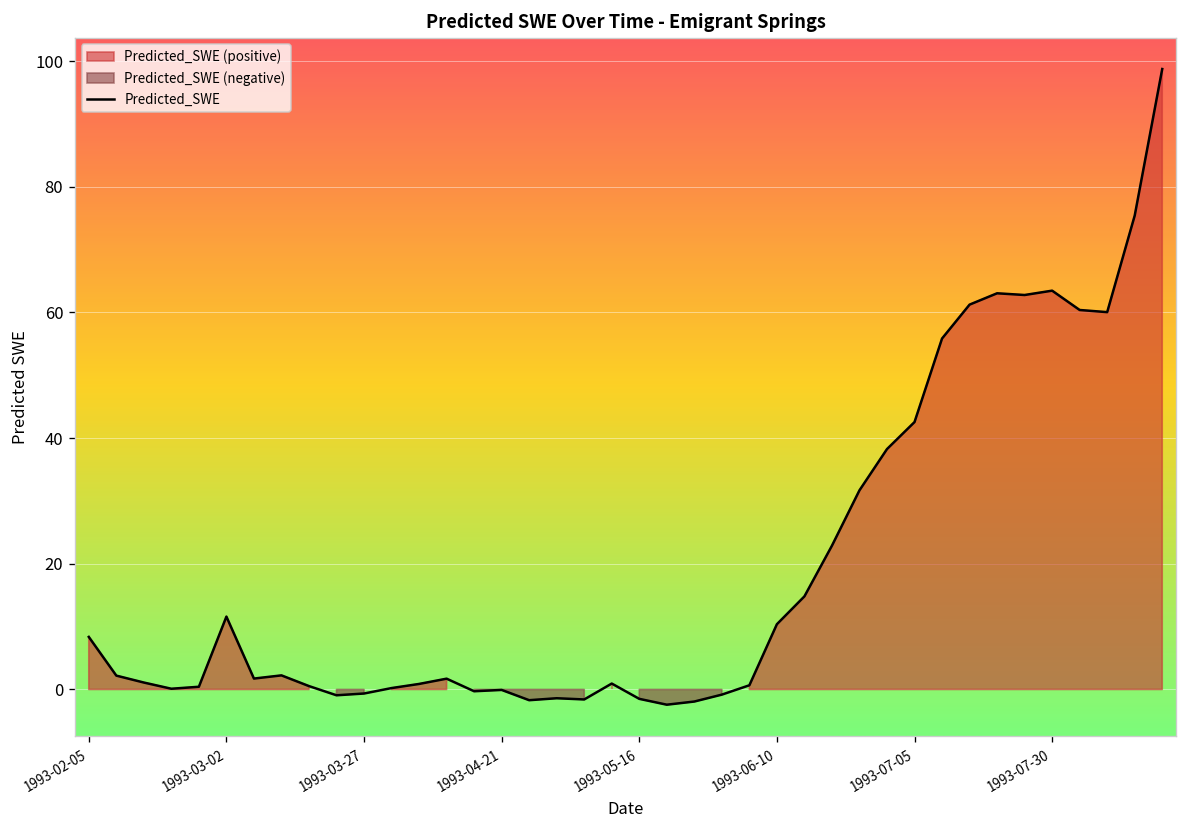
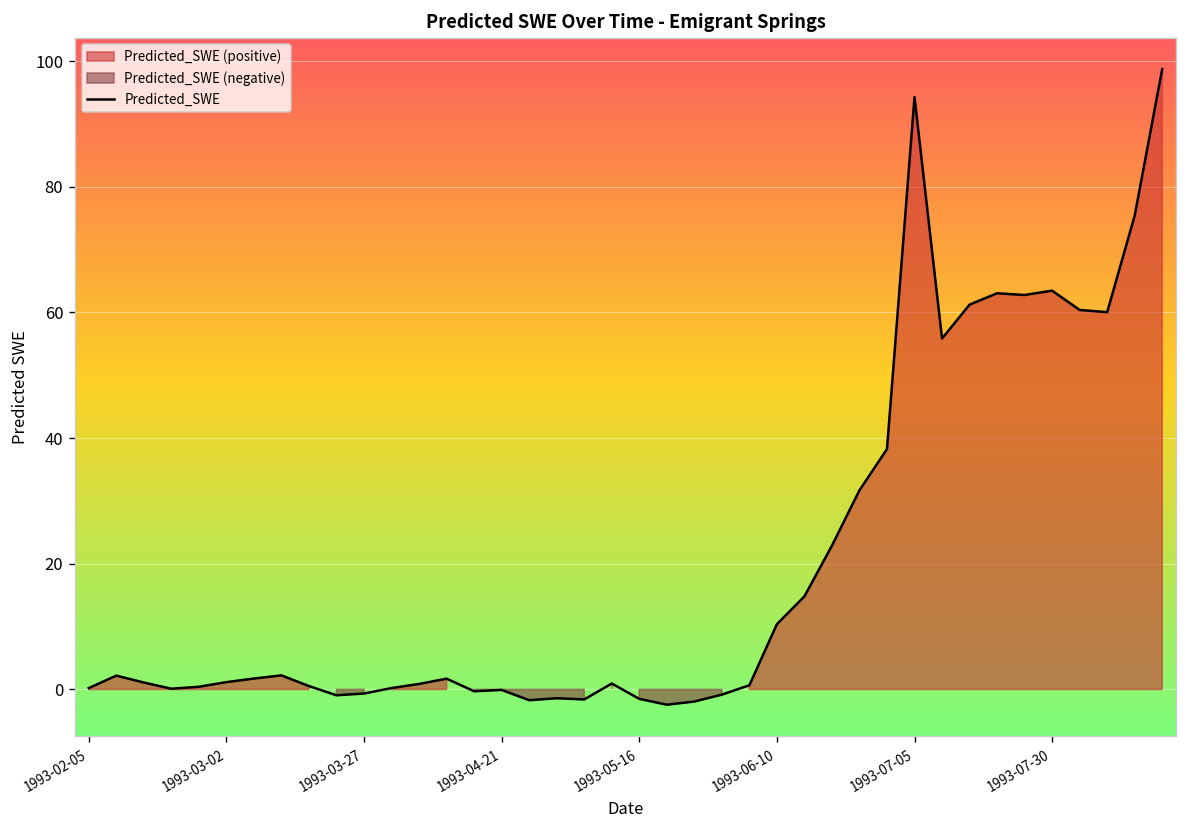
1993-02-05: 8 -> 0
1993-03-02: 12 -> 1
1993-07-05: 43 -> 94
